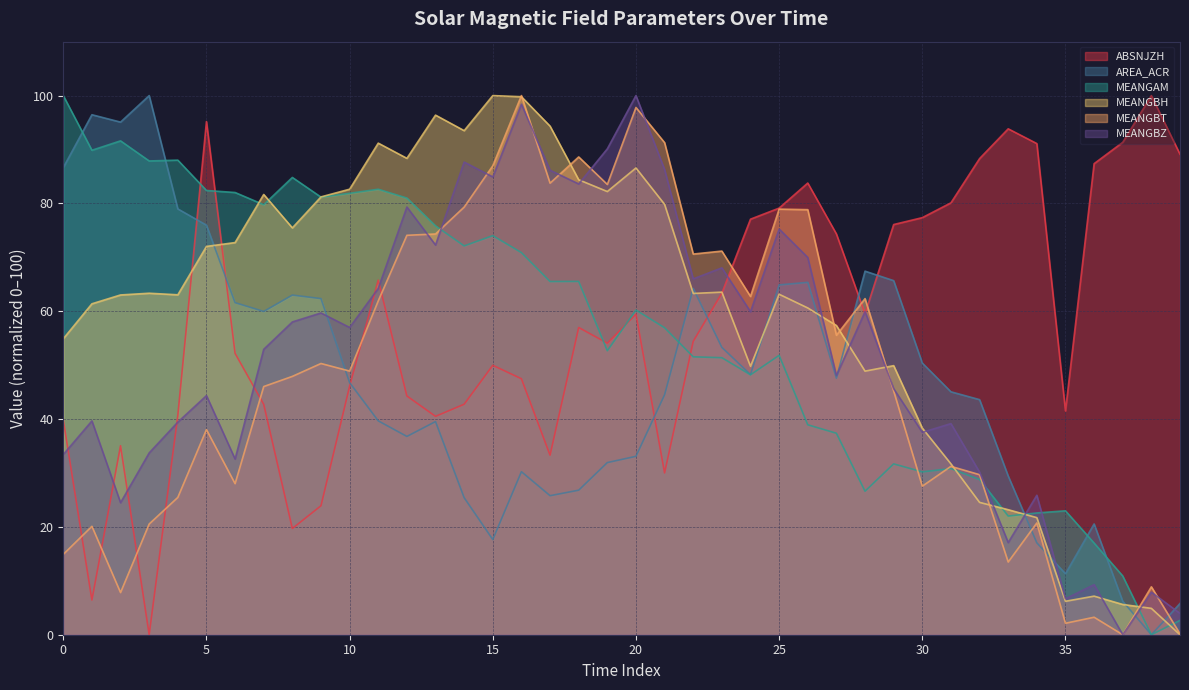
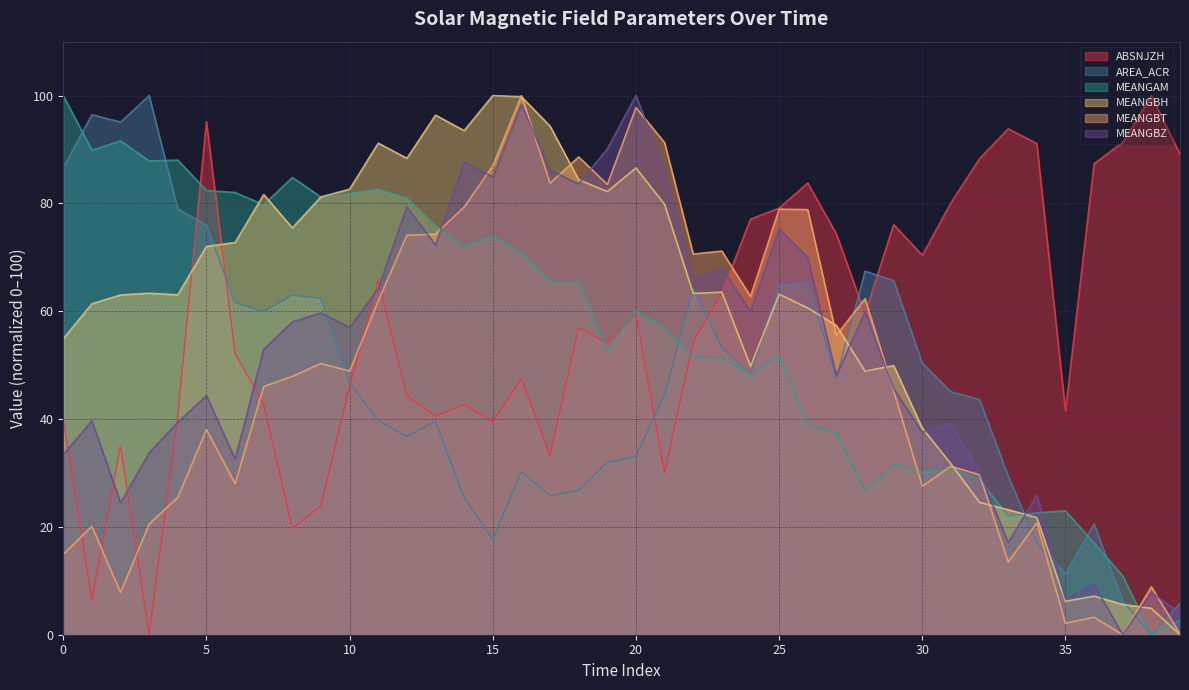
ABSNJZH, 15: 50 -> 39
ABSNJZH, 30: 77 -> 70
